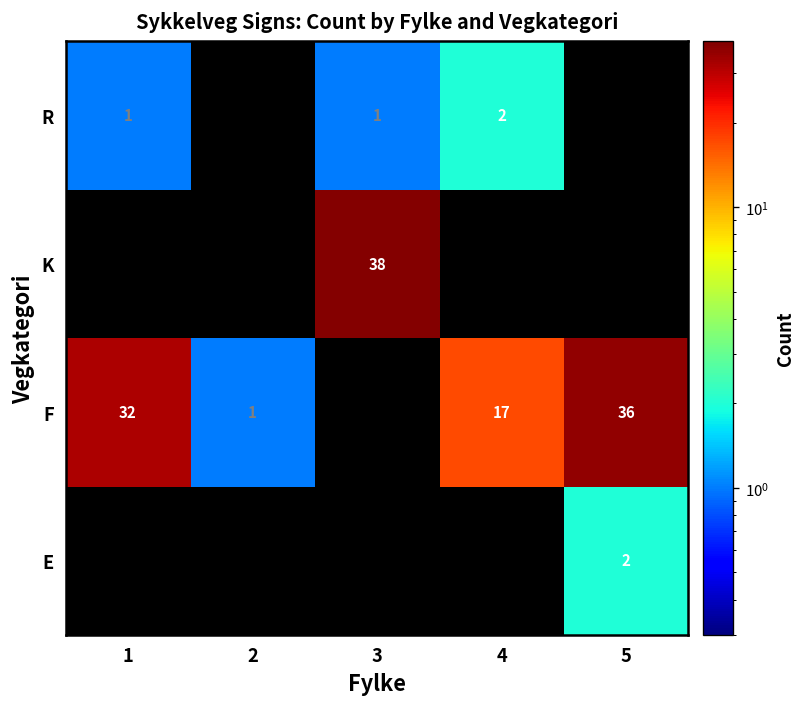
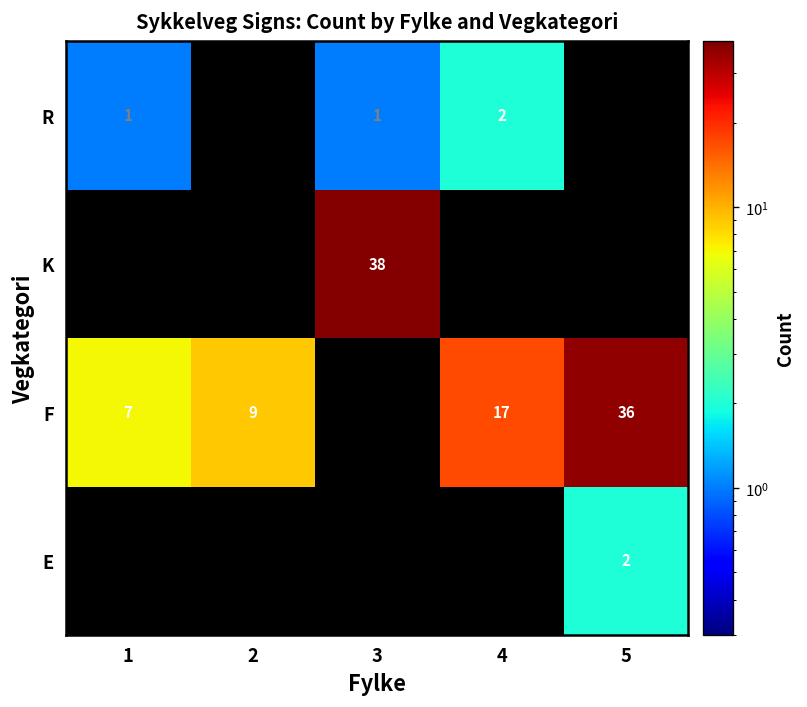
F, 1: 32 -> 7
F, 2: 1 -> 9
